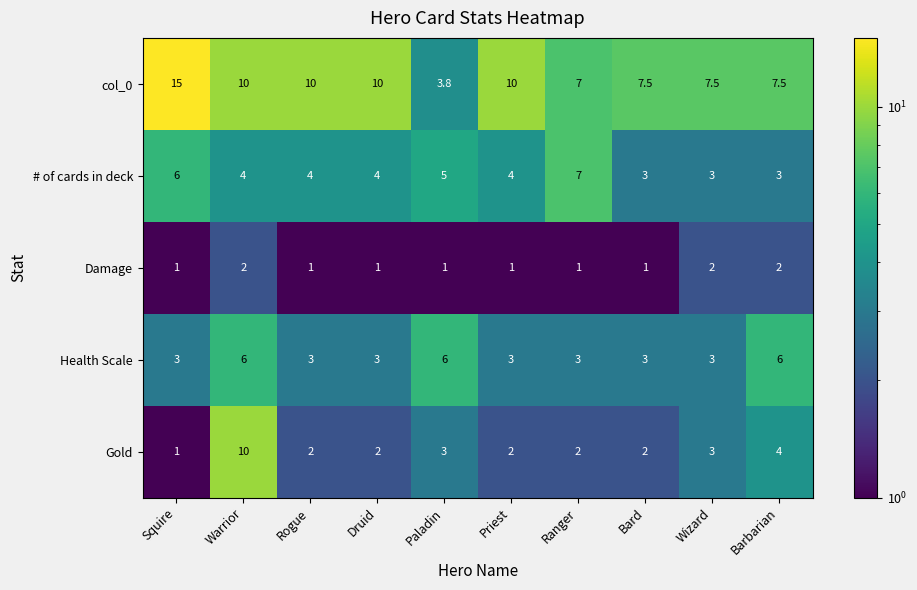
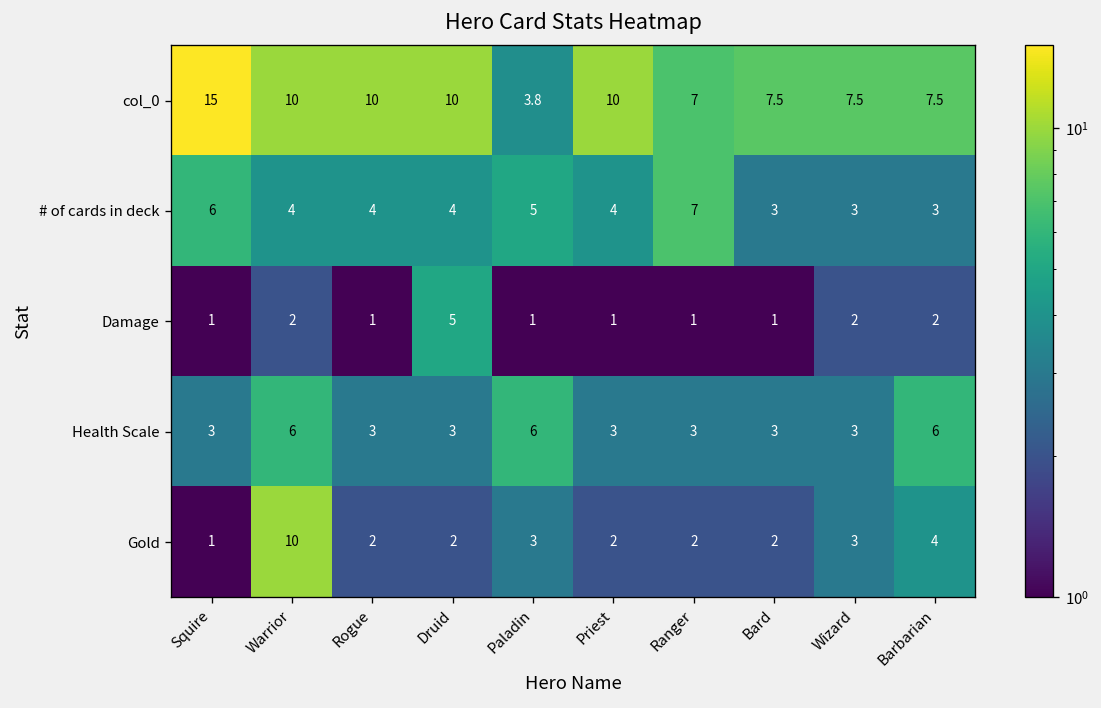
Damage, Druid: 1 -> 5
